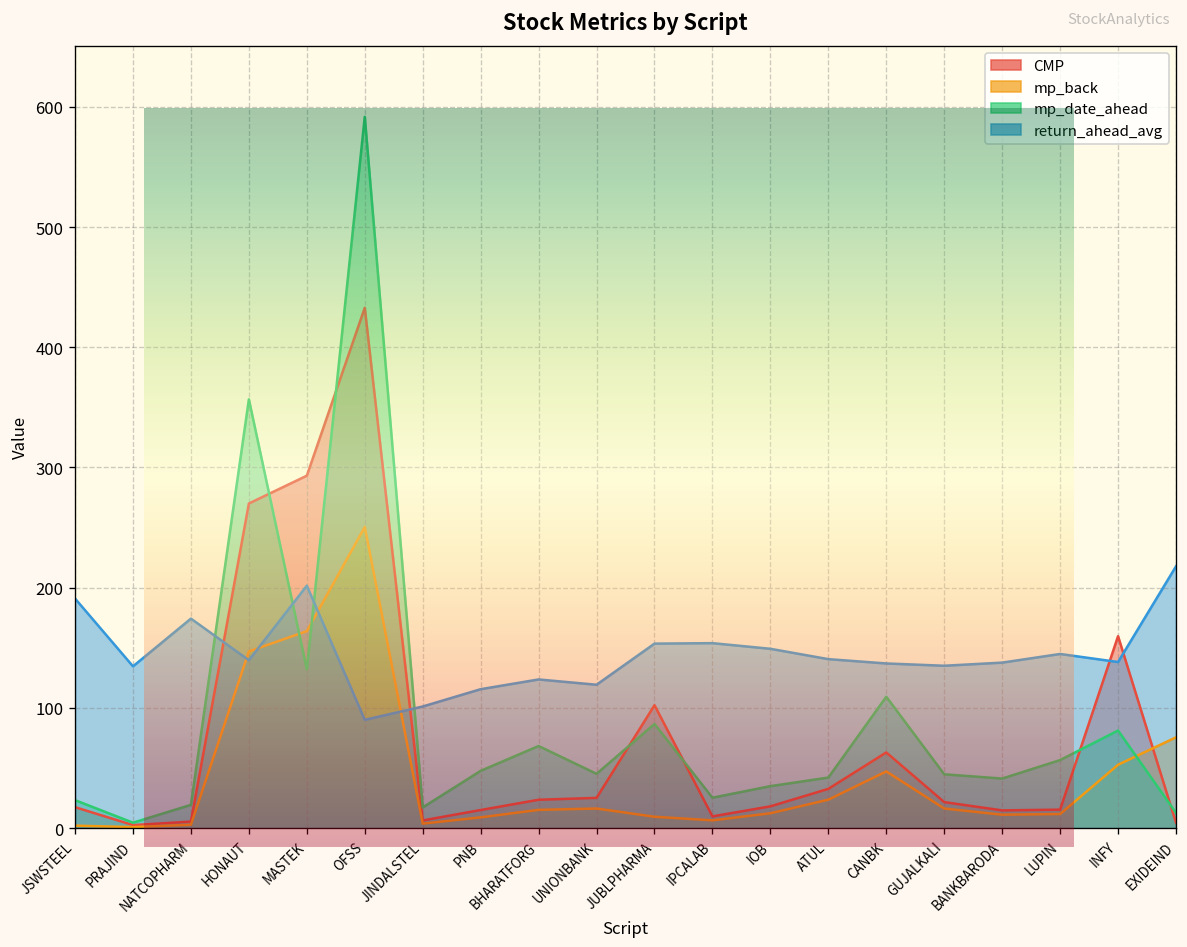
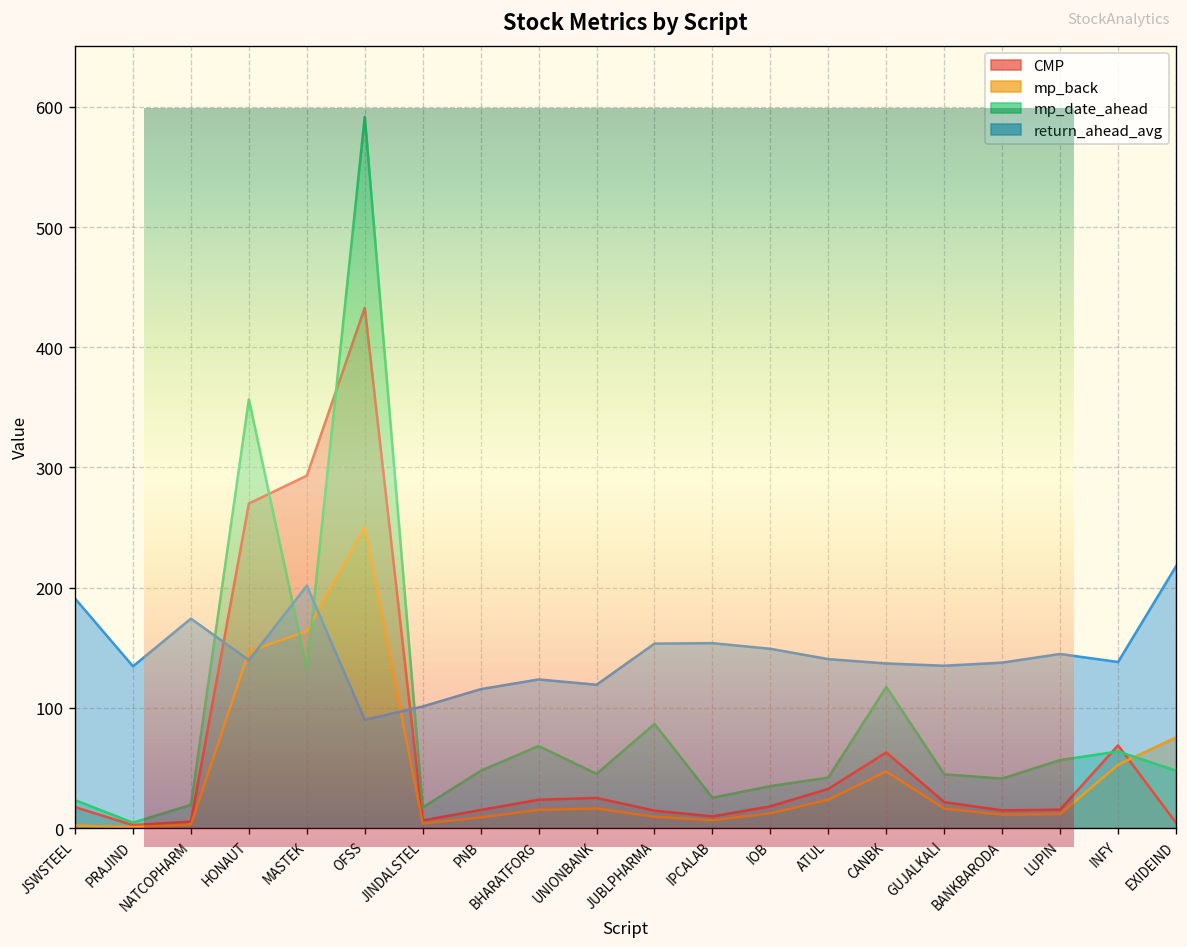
Stock Metrics by Script, CMP, JUBLPHARMA: 102 -> 15
Stock Metrics by Script, mp_date_ahead, CANBK: 109 -> 117
Stock Metrics by Script, CMP, INFY: 160 -> 69
Stock Metrics by Script, mp_date_ahead, INFY: 81 -> 64
Stock Metrics by Script, mp_date_ahead, EXIDEIND: 13 -> 48
